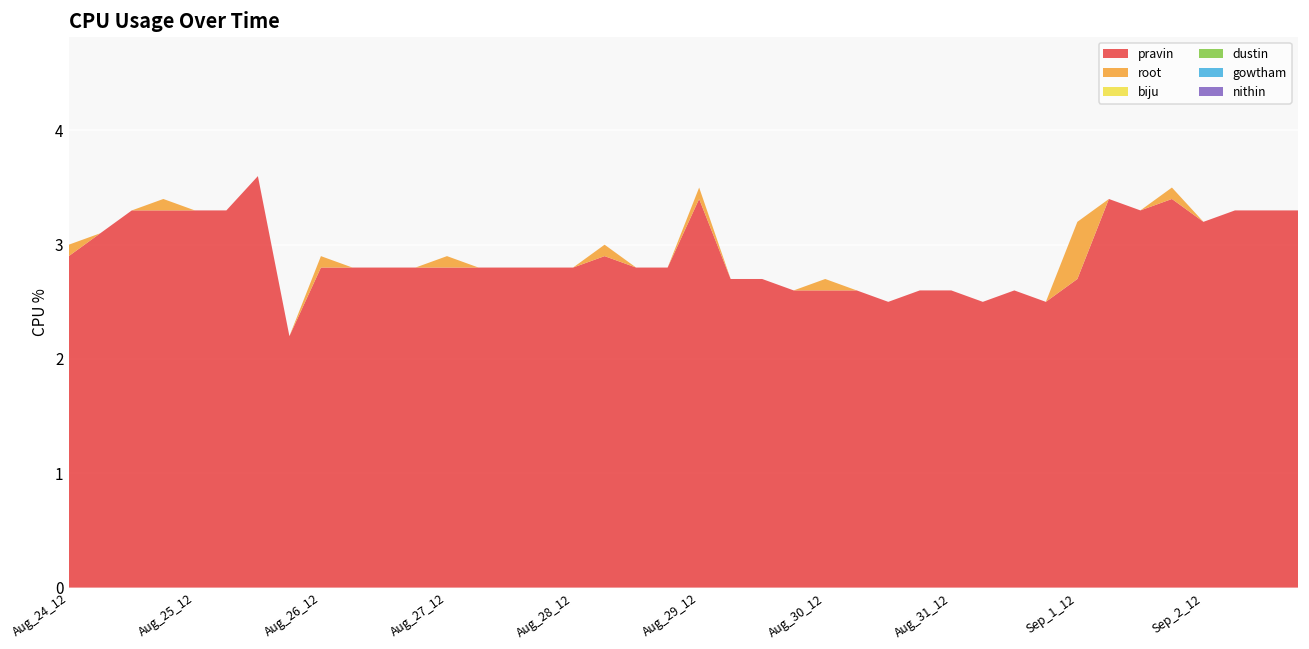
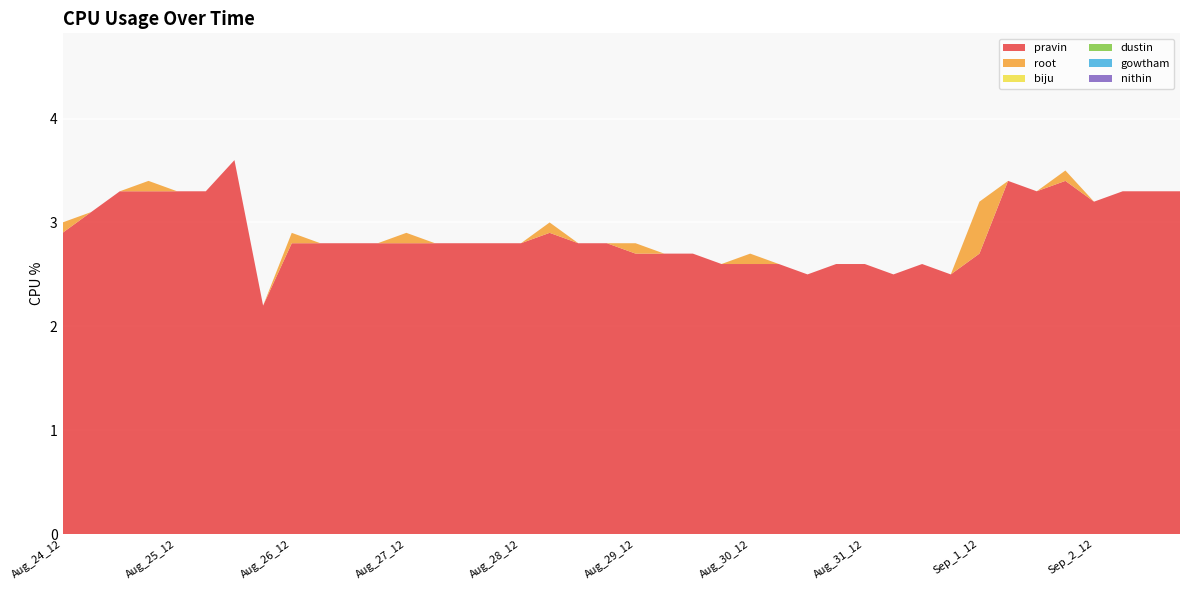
pravin, Aug_29_12: 3.4 -> 2.7
